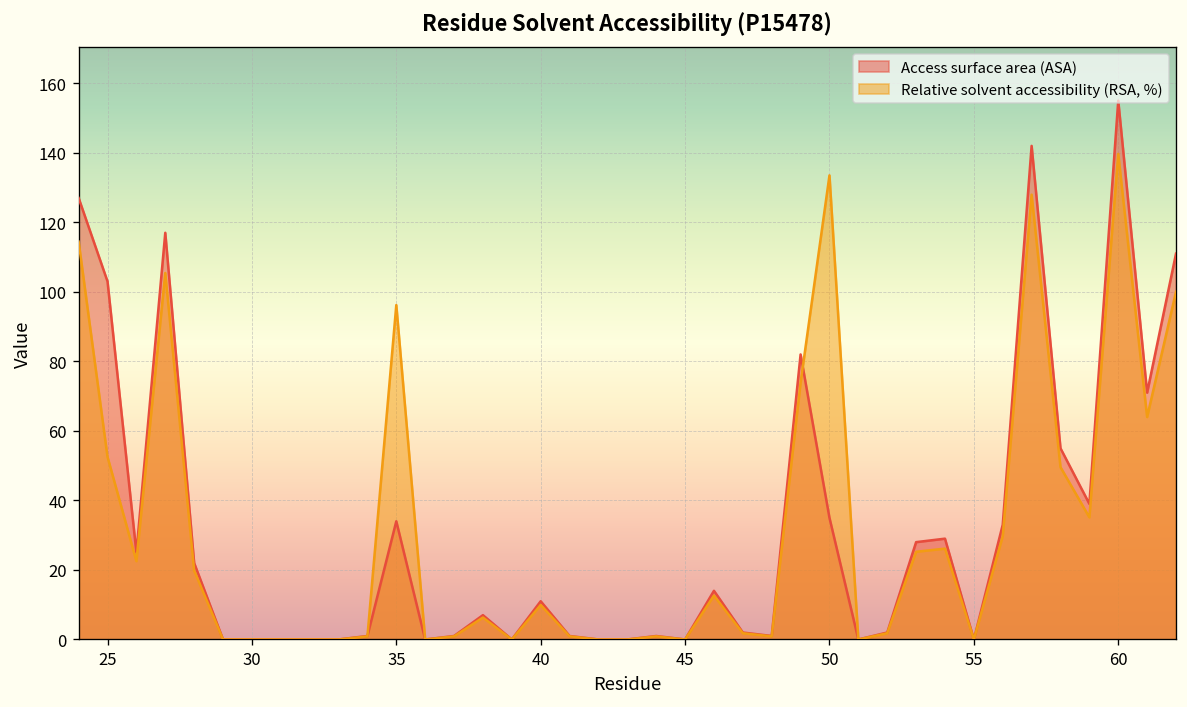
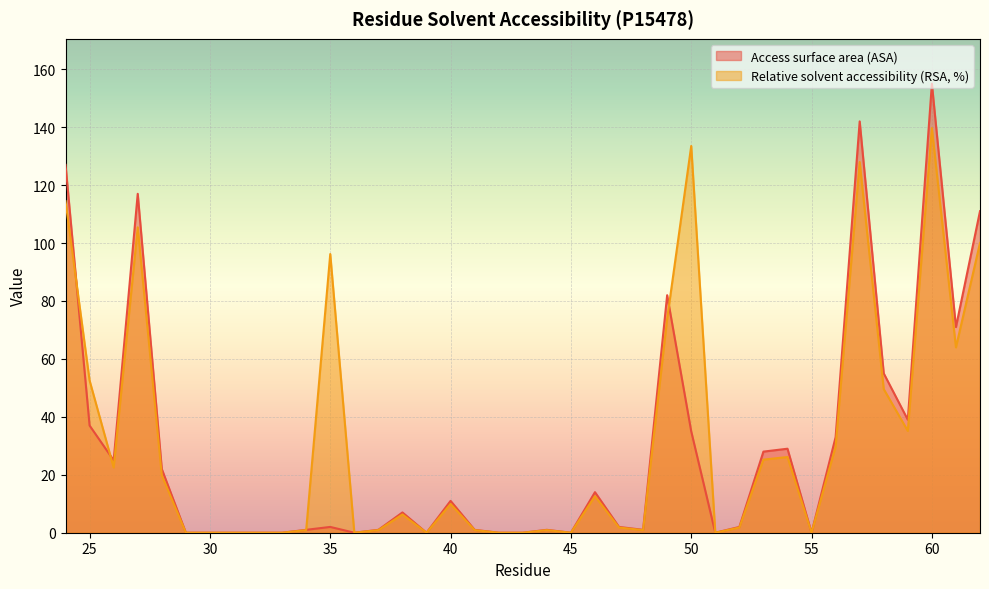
Access surface area (ASA), 25: 103 -> 37
Access surface area (ASA), 35: 34 -> 2
